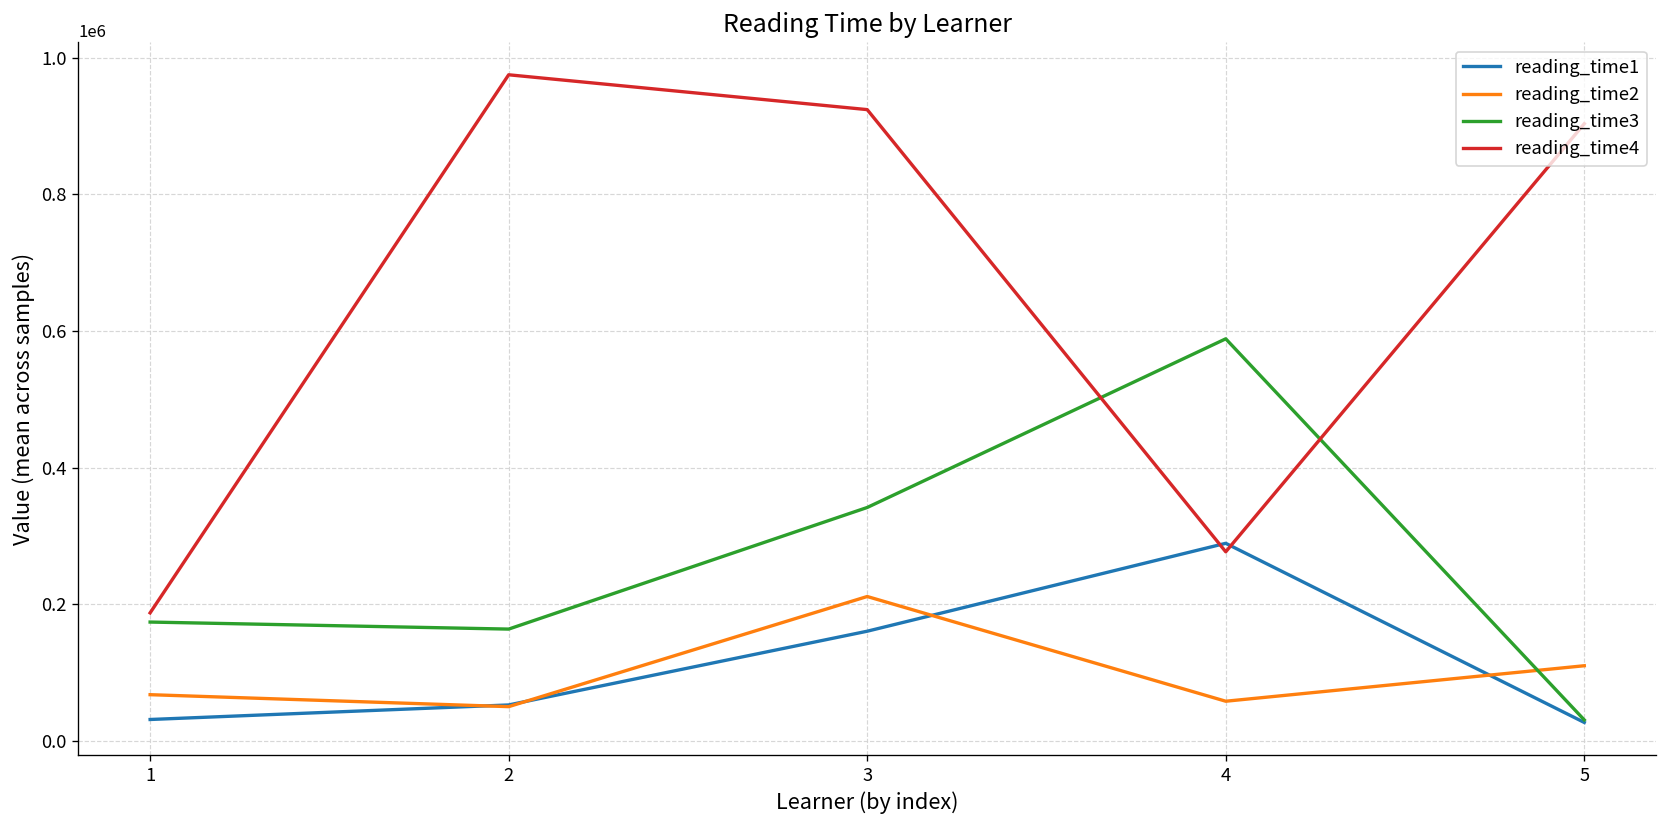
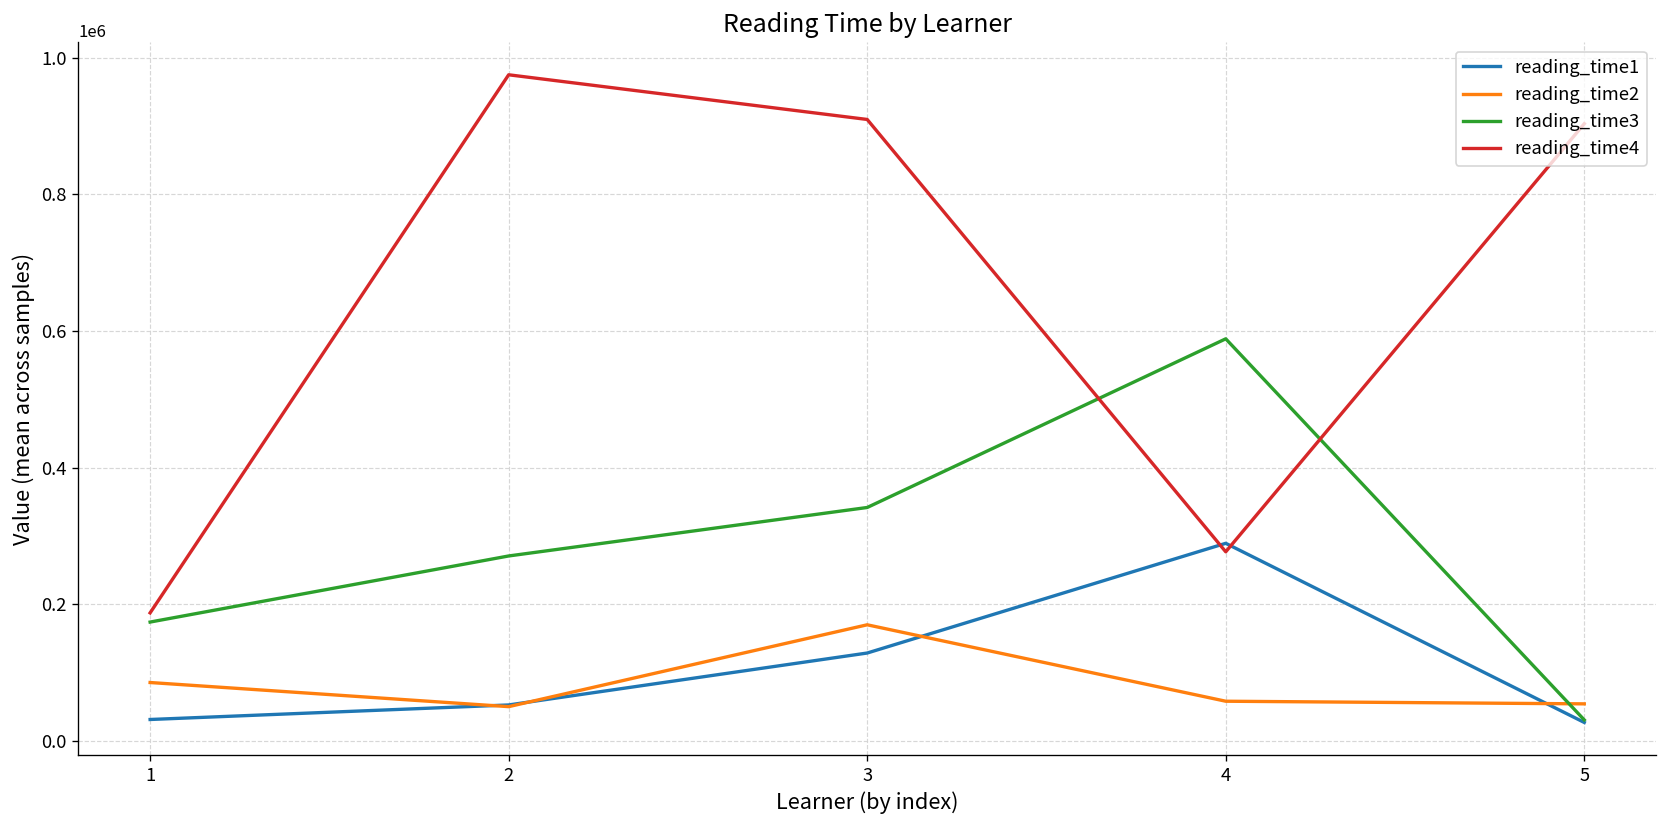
reading_time2, 1: 70000 -> 90000
reading_time3, 2: 160000 -> 270000
reading_time1, 3: 160000 -> 130000
reading_time2, 3: 210000 -> 170000
reading_time4, 3: 920000 -> 910000
reading_time2, 5: 110000 -> 50000
